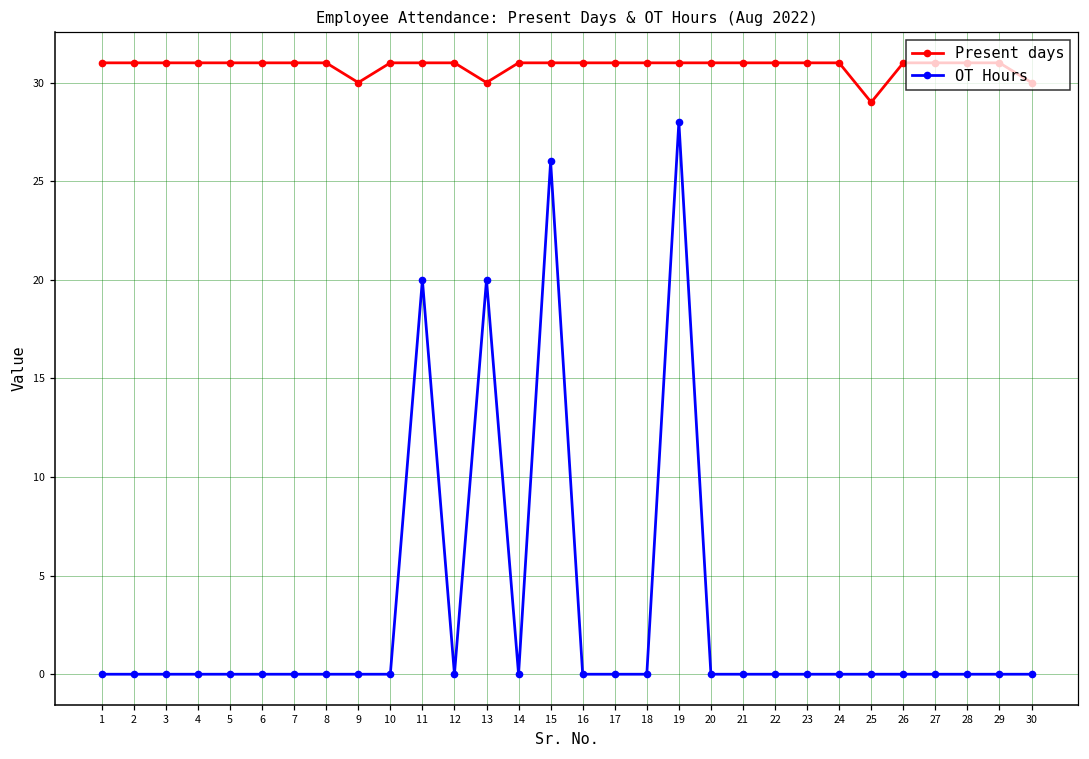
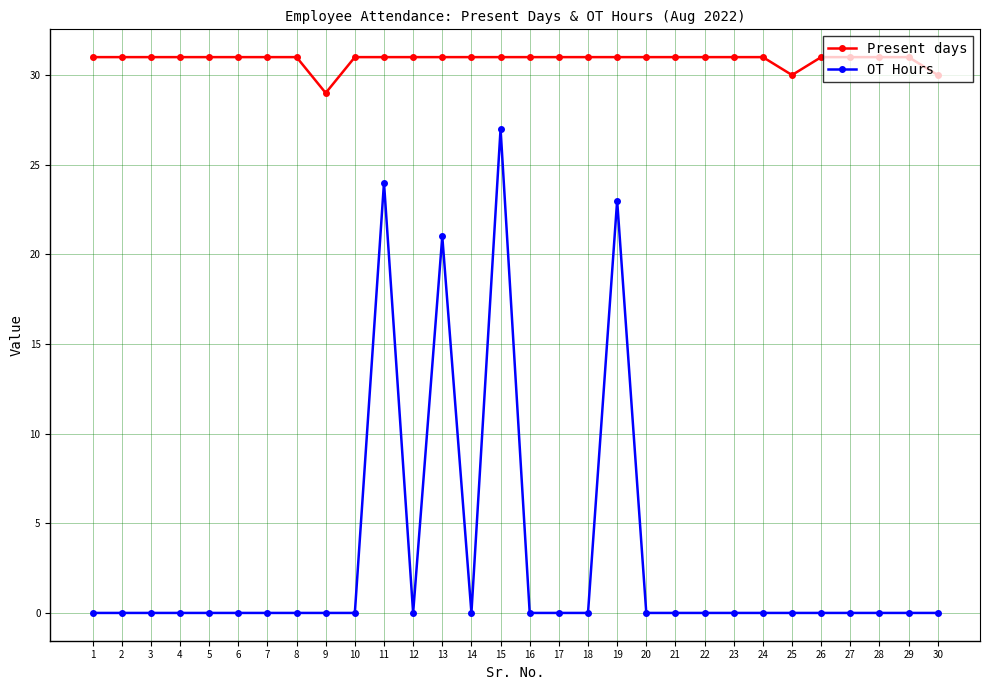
Present days, 9: 30 -> 29
OT Hours, 11: 20 -> 24
Present days, 13: 30 -> 31
OT Hours, 13: 20 -> 21
OT Hours, 15: 26 -> 27
OT Hours, 19: 28 -> 23
Present days, 25: 29 -> 30
